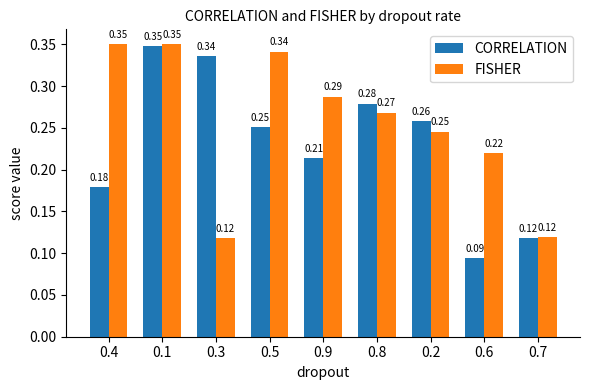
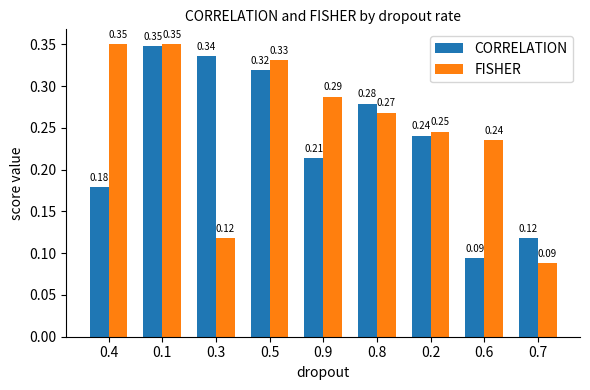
CORRELATION, 0.5: 0.25 -> 0.32
FISHER, 0.5: 0.34 -> 0.33
CORRELATION, 0.2: 0.26 -> 0.24
FISHER, 0.6: 0.22 -> 0.24
FISHER, 0.7: 0.12 -> 0.09
